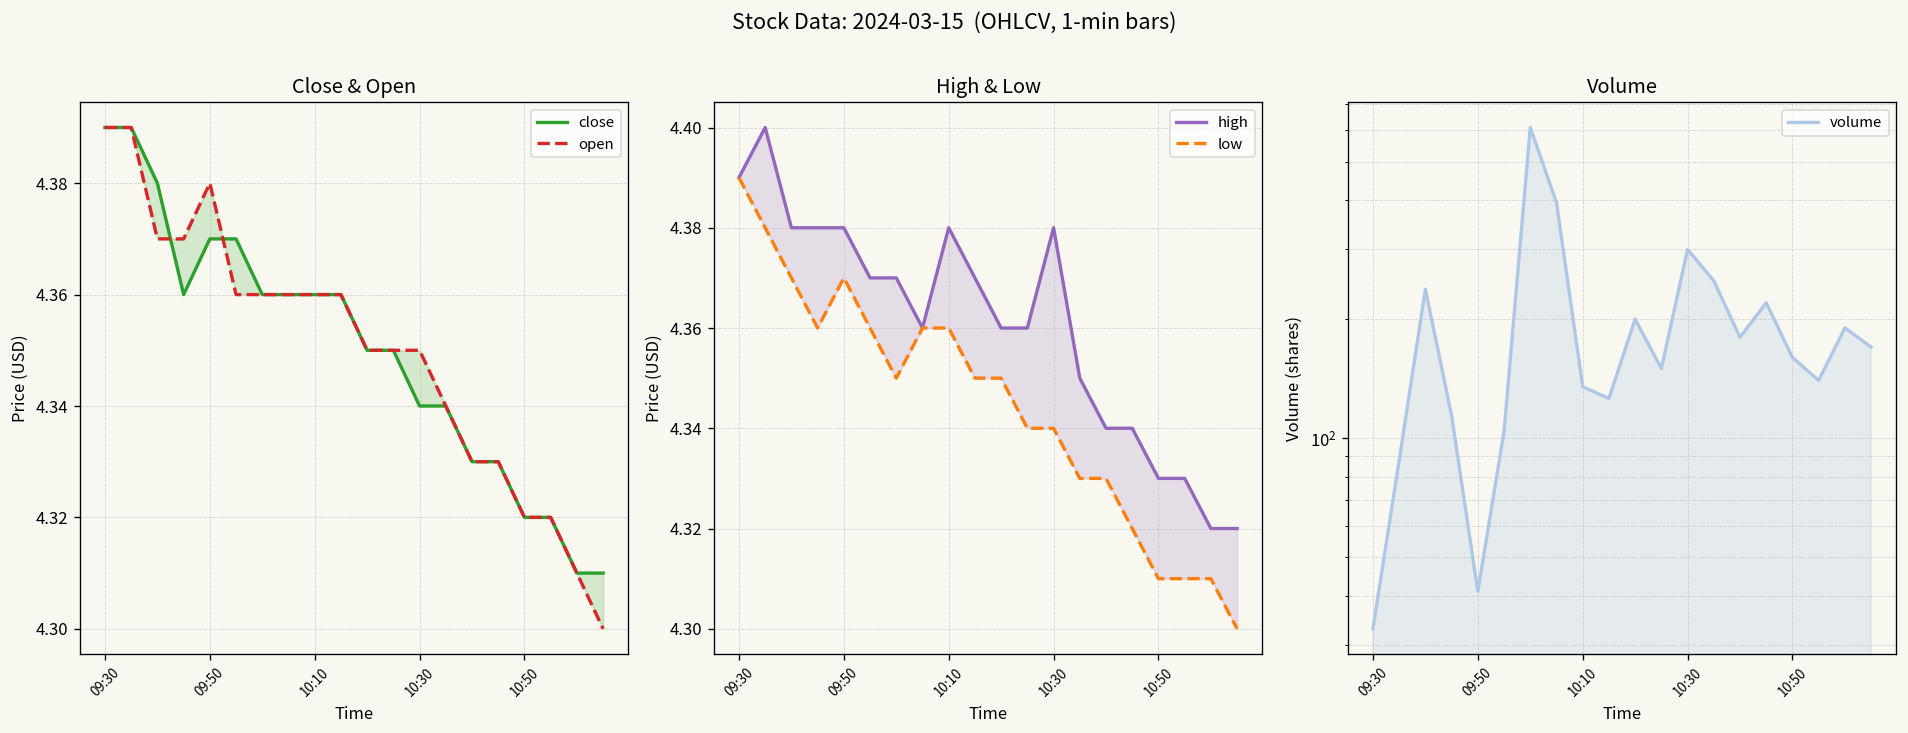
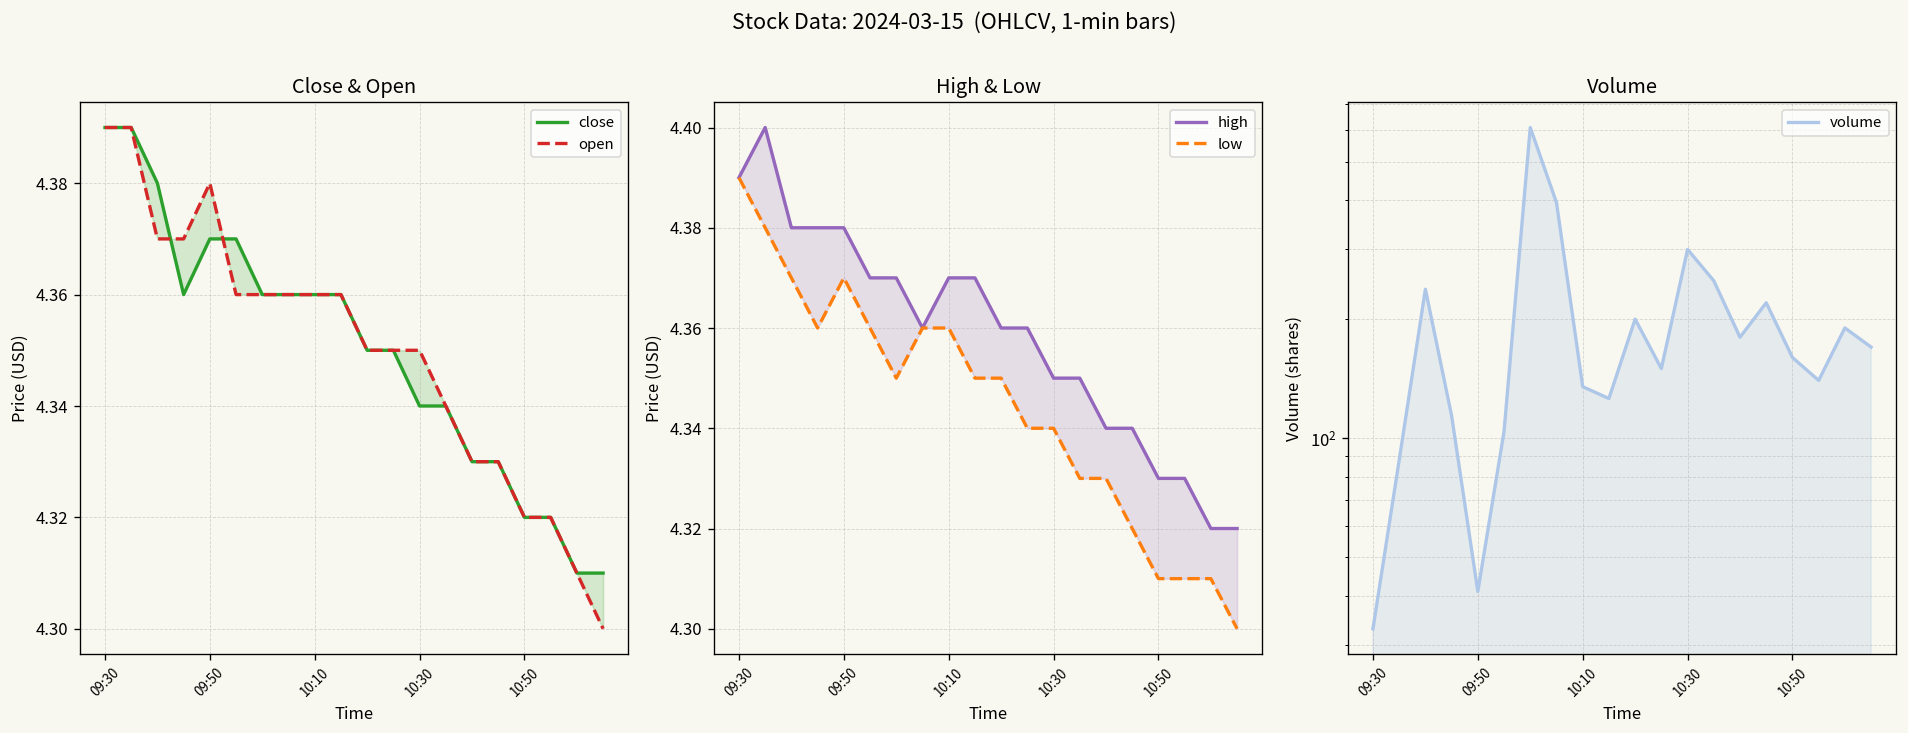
High & Low, high, 10:10: 4.38 -> 4.37
High & Low, high, 10:30: 4.38 -> 4.35
